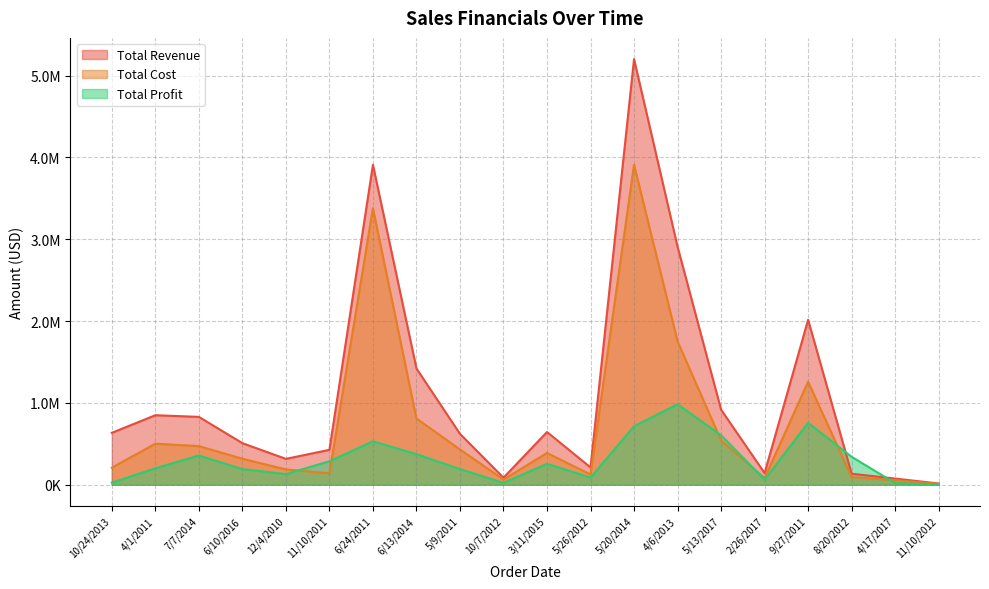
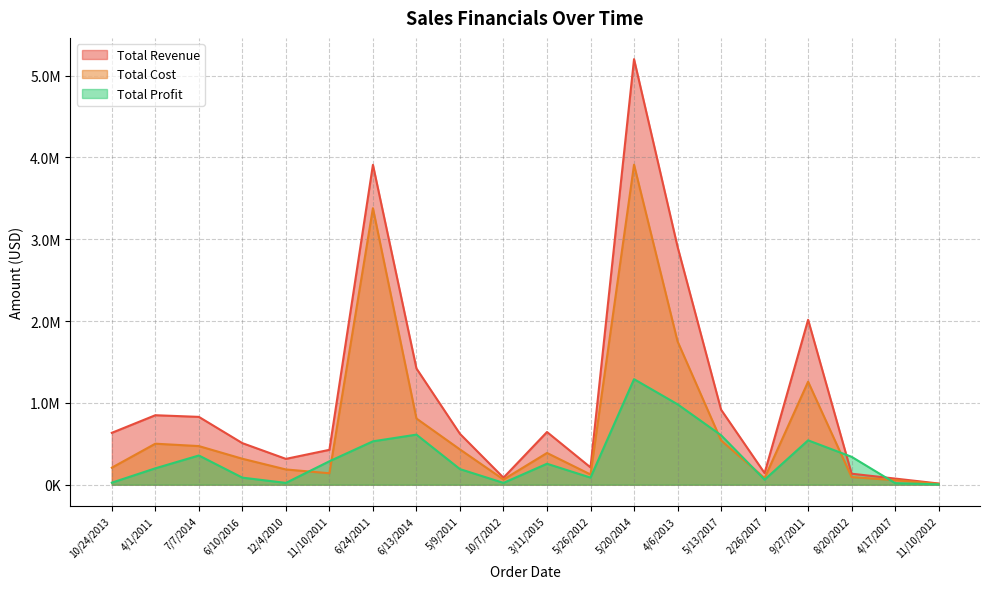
Total Profit, 6/10/2016: 200000 -> 100000
Total Profit, 12/4/2010: 100000 -> 0
Total Profit, 6/13/2014: 400000 -> 600000
Total Profit, 5/20/2014: 700000 -> 1300000
Total Profit, 9/27/2011: 800000 -> 500000
